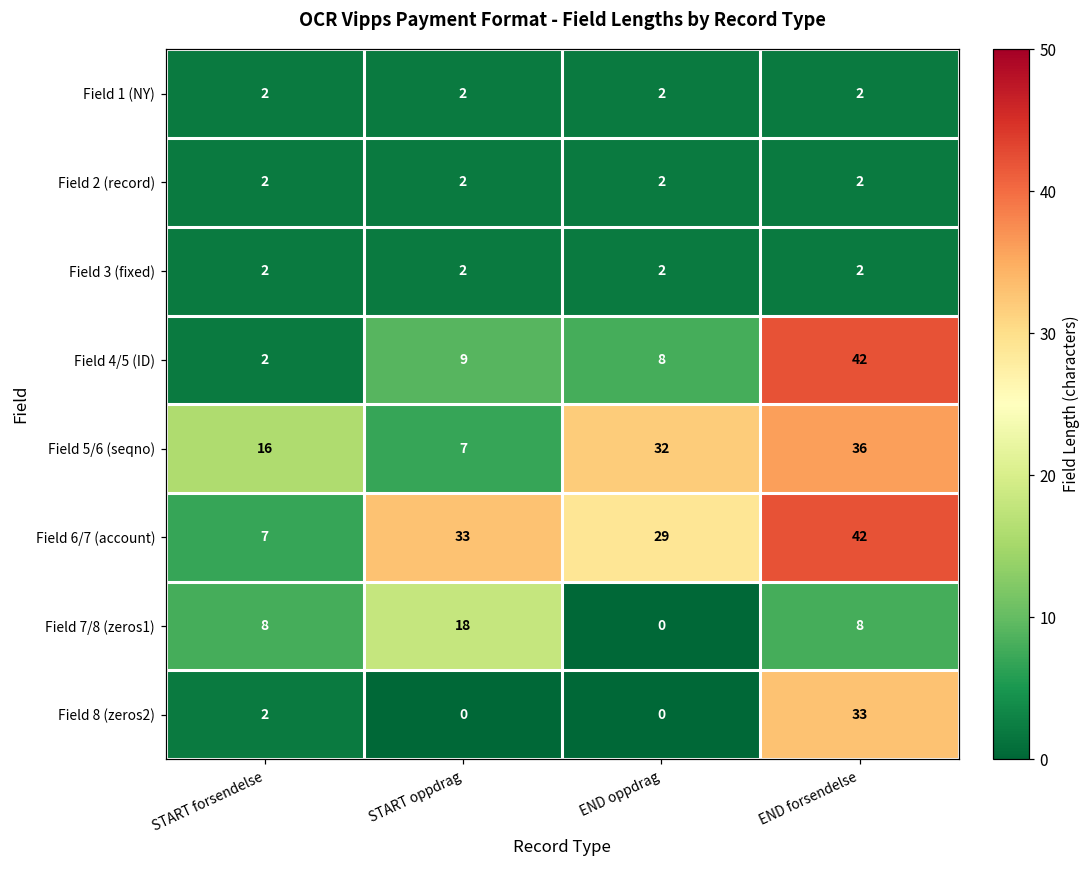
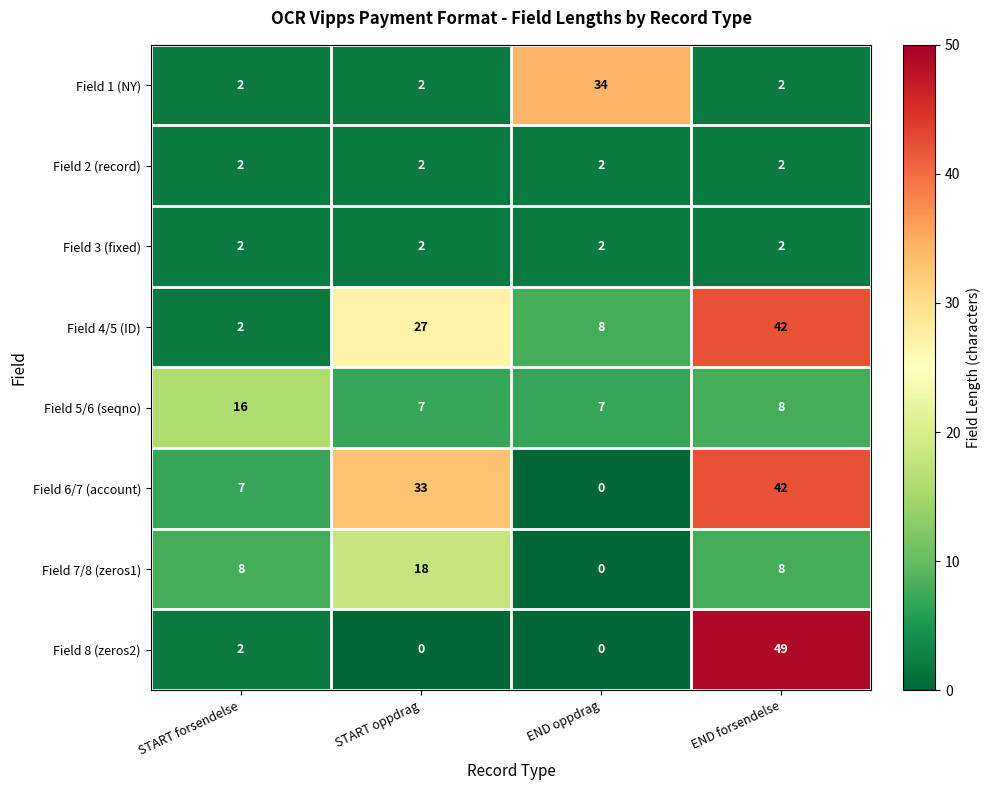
Field 1 (NY), END oppdrag: 2 -> 34
Field 4/5 (ID), START oppdrag: 9 -> 27
Field 5/6 (seqno), END oppdrag: 32 -> 7
Field 5/6 (seqno), END forsendelse: 36 -> 8
Field 6/7 (account), END oppdrag: 29 -> 0
Field 8 (zeros2), END forsendelse: 33 -> 49
